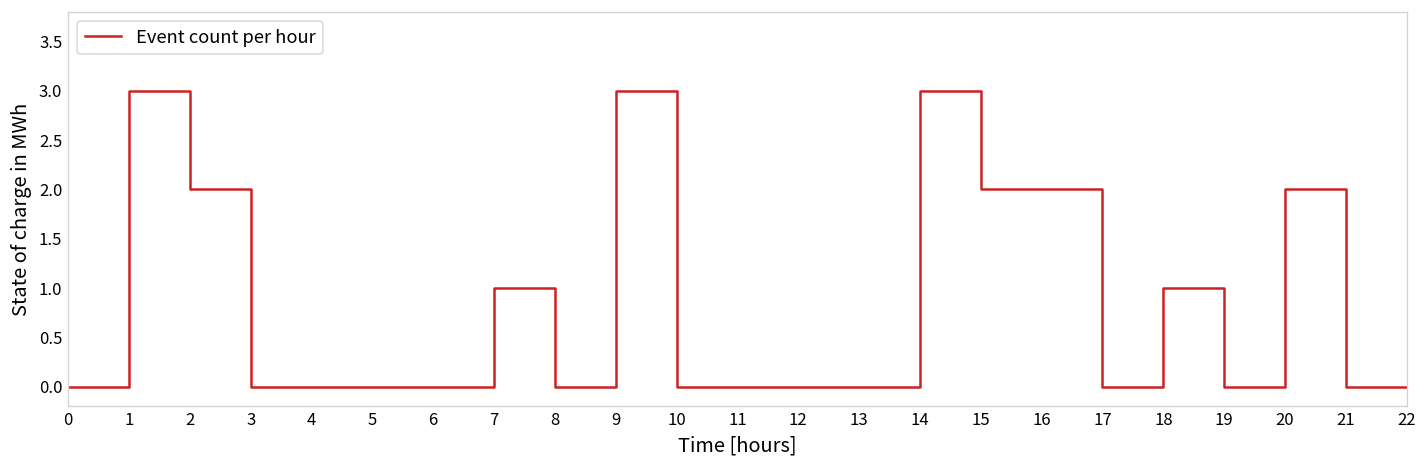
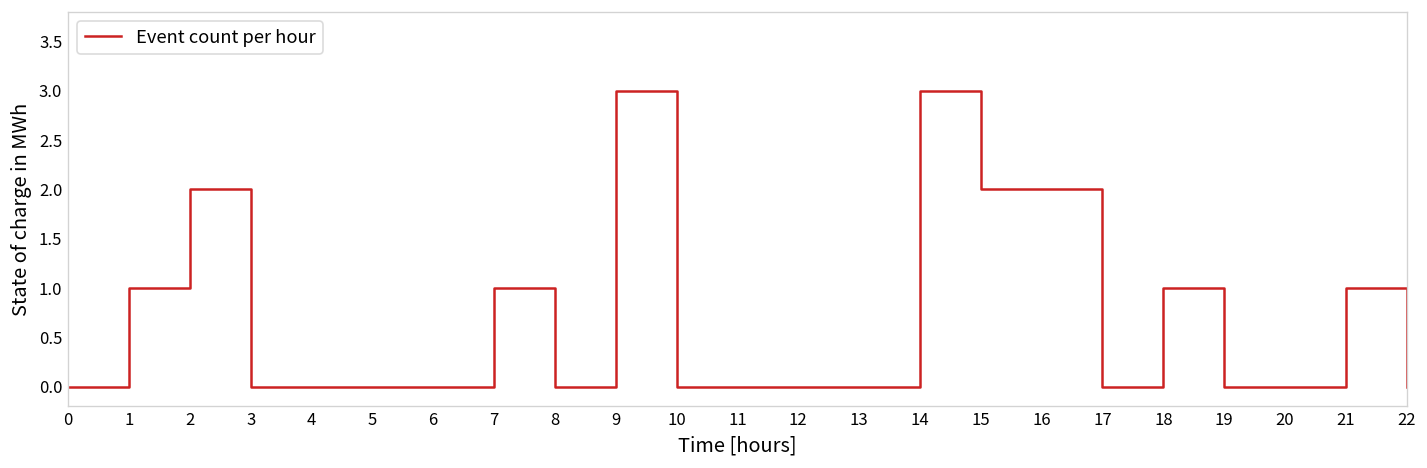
1: 3 -> 1
20: 2 -> 0
21: 0 -> 1
